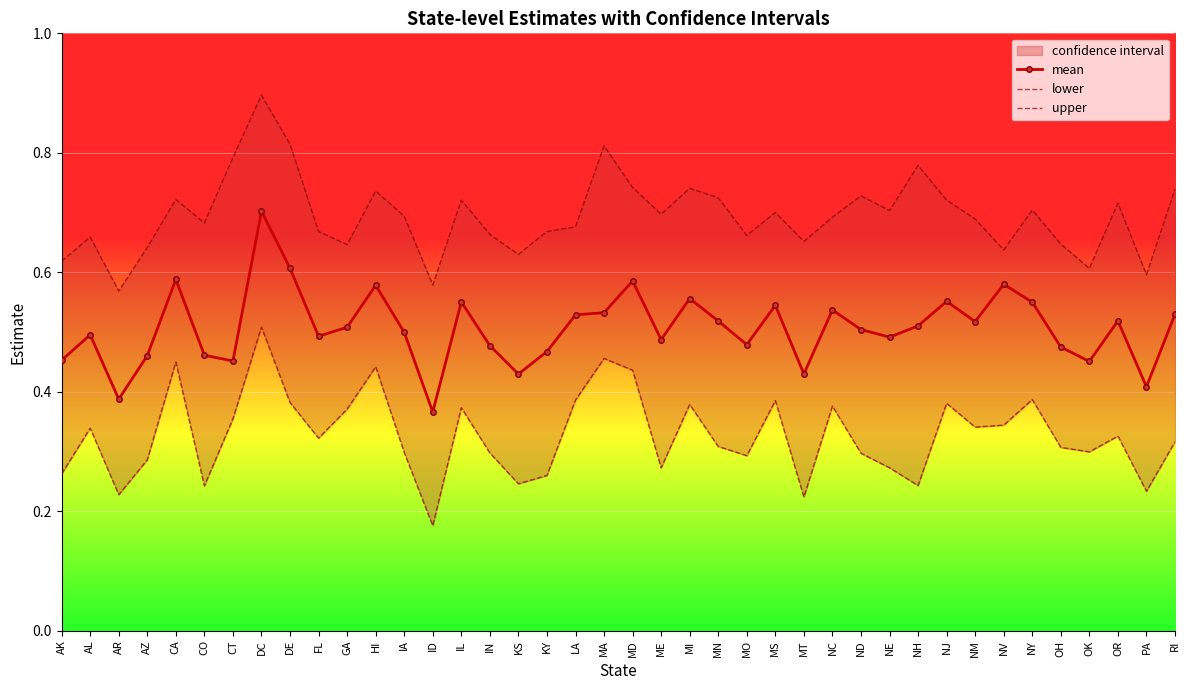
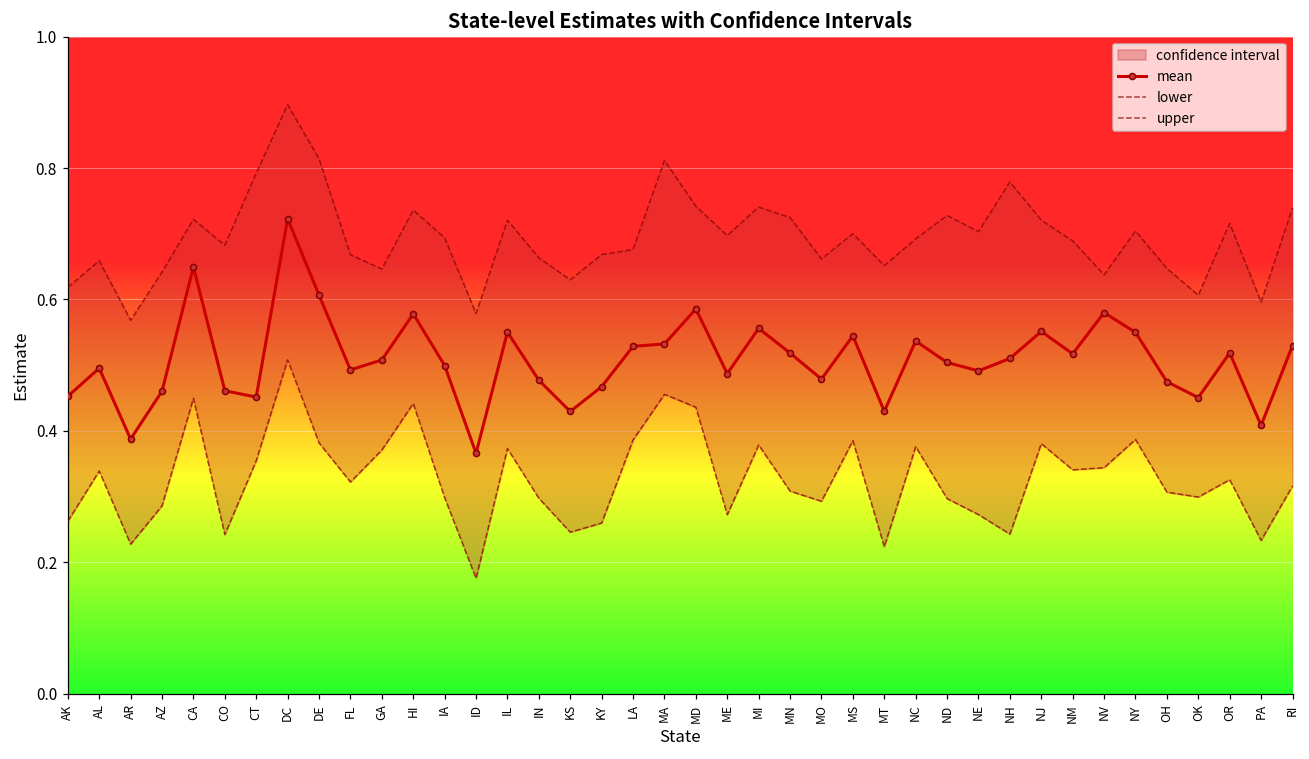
mean, CA: 0.59 -> 0.65
mean, DC: 0.70 -> 0.72
